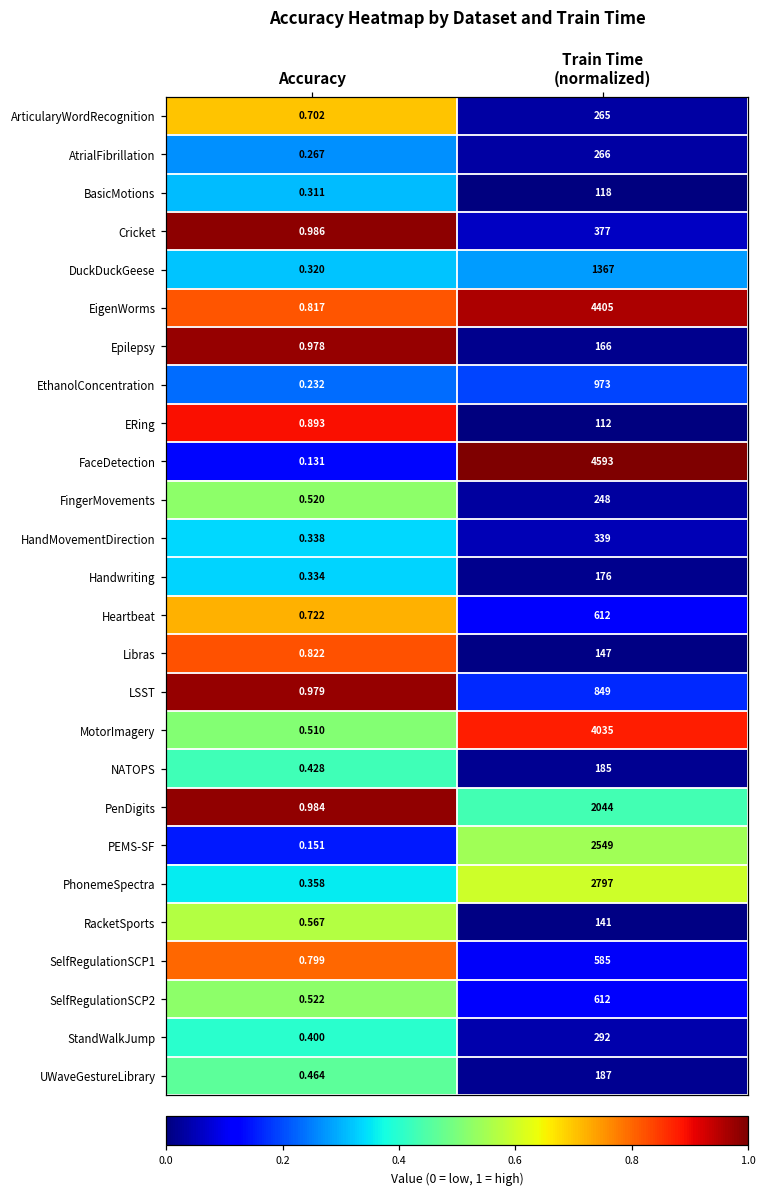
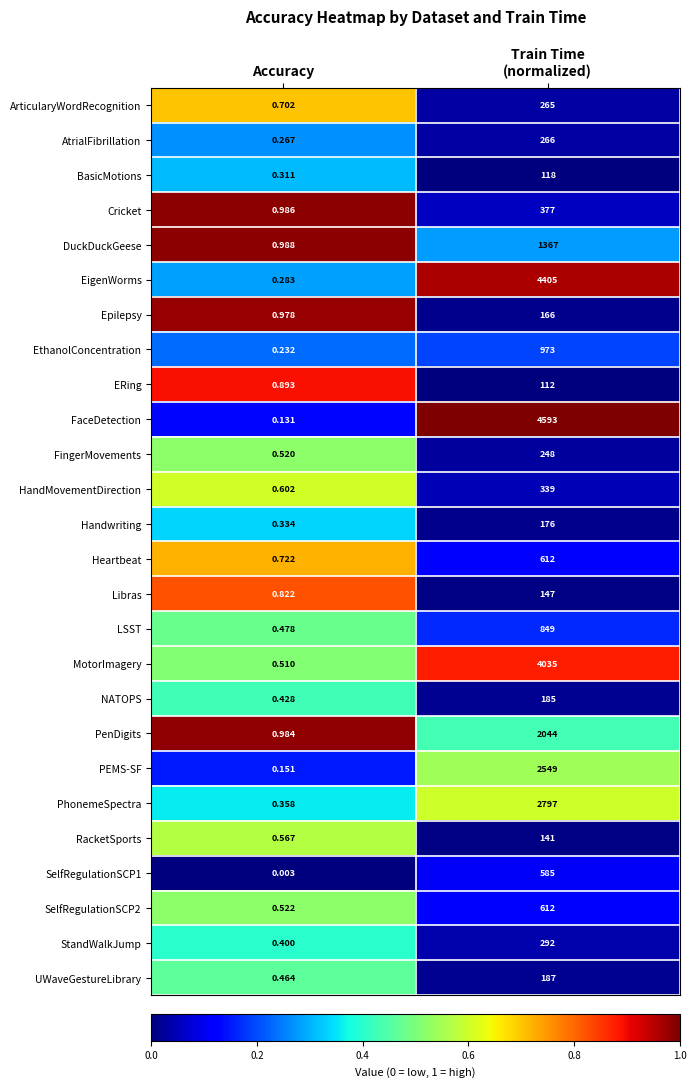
DuckDuckGeese, Accuracy: 0.320 -> 0.988
EigenWorms, Accuracy: 0.817 -> 0.283
HandMovementDirection, Accuracy: 0.338 -> 0.602
LSST, Accuracy: 0.979 -> 0.478
SelfRegulationSCP1, Accuracy: 0.799 -> 0.003
